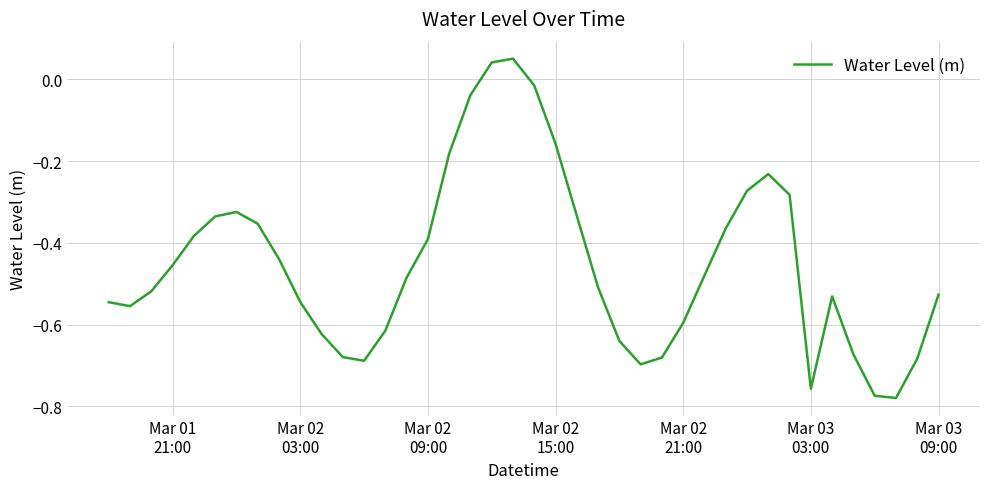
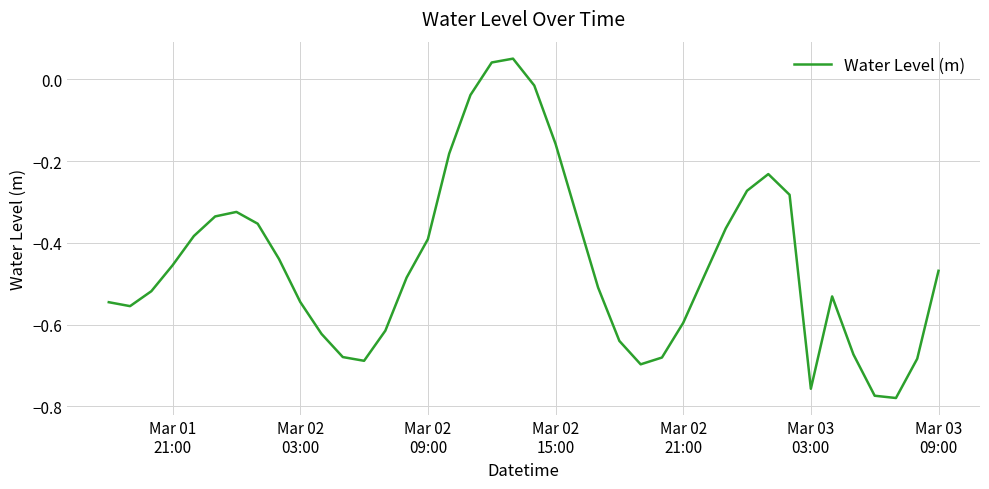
Mar 03 09:00: -0.53 -> -0.47
